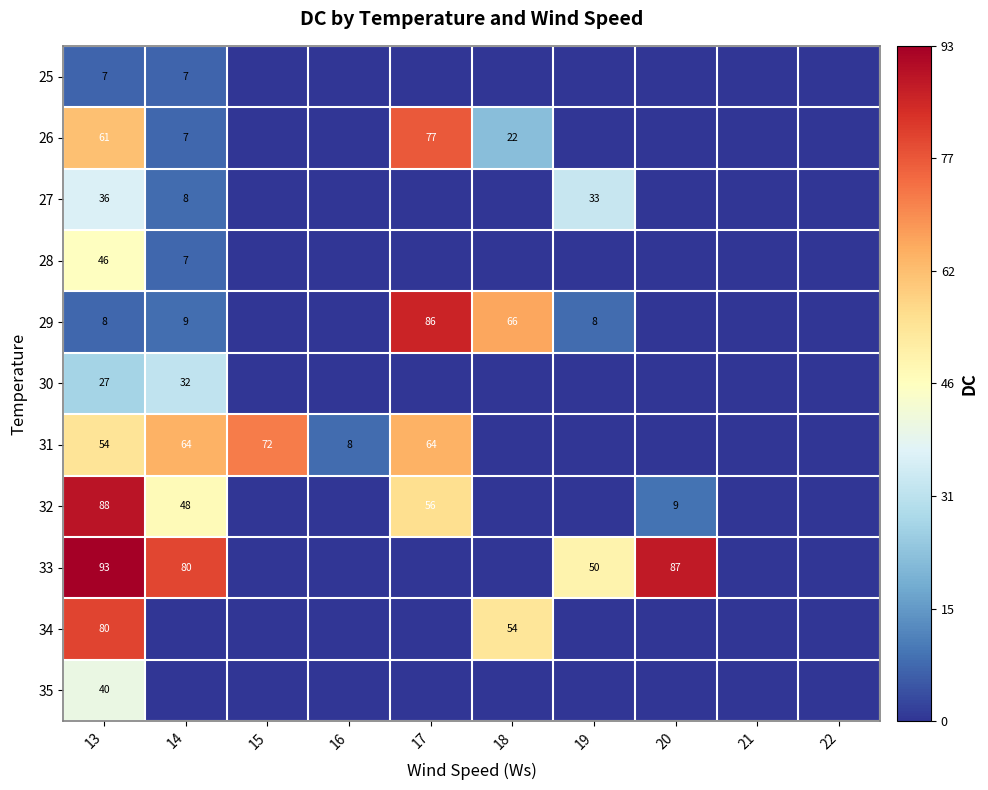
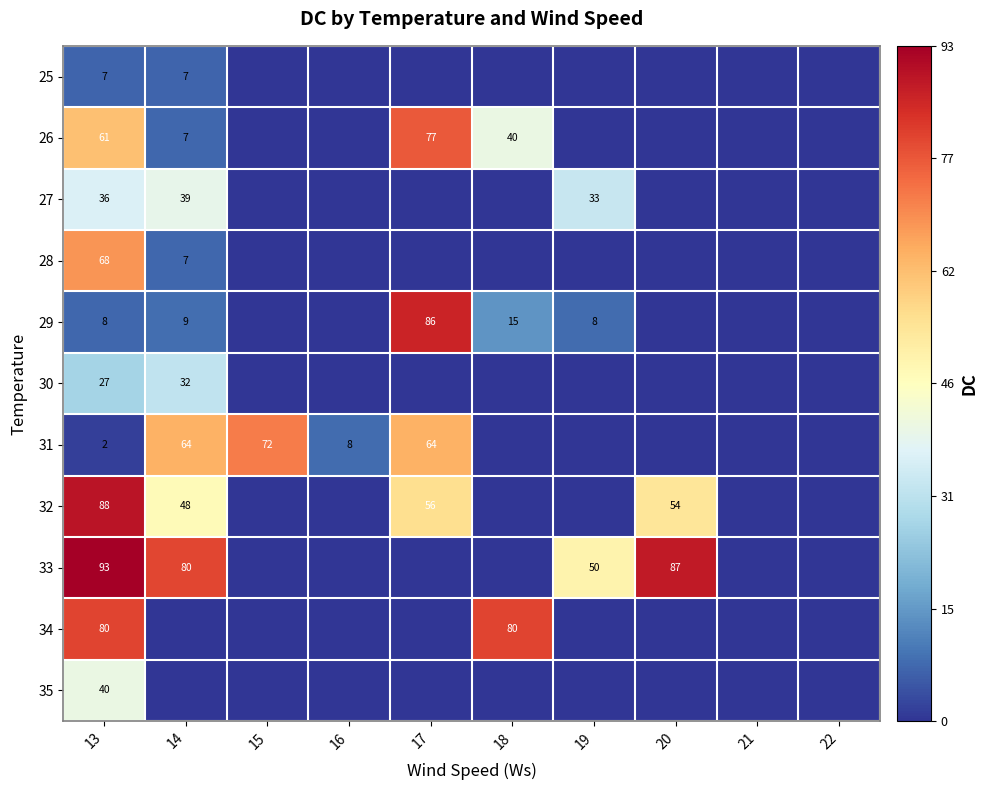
26, 18: 22 -> 40
27, 14: 8 -> 39
28, 13: 46 -> 68
29, 18: 66 -> 15
31, 13: 54 -> 2
32, 20: 9 -> 54
34, 18: 54 -> 80
